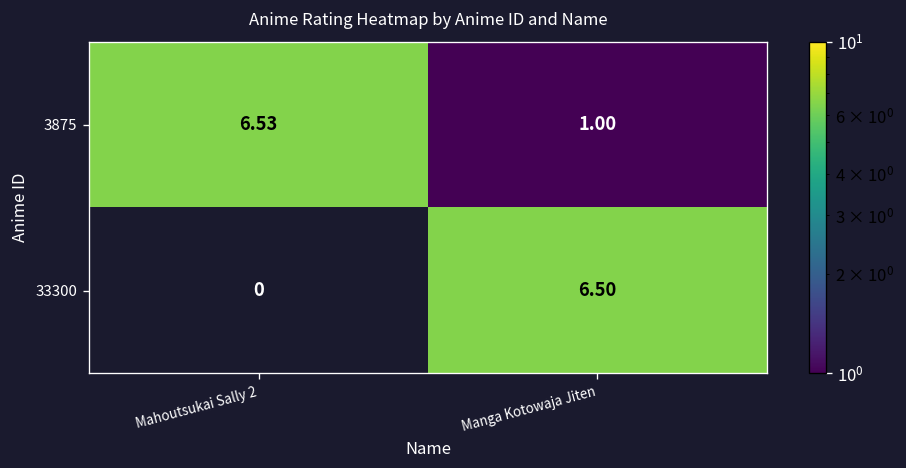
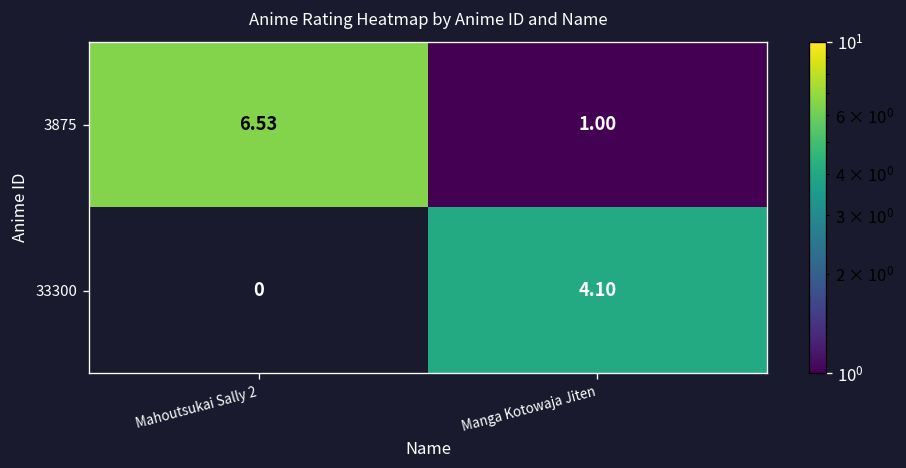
33300, Manga Kotowaja Jiten: 6.50 -> 4.10
